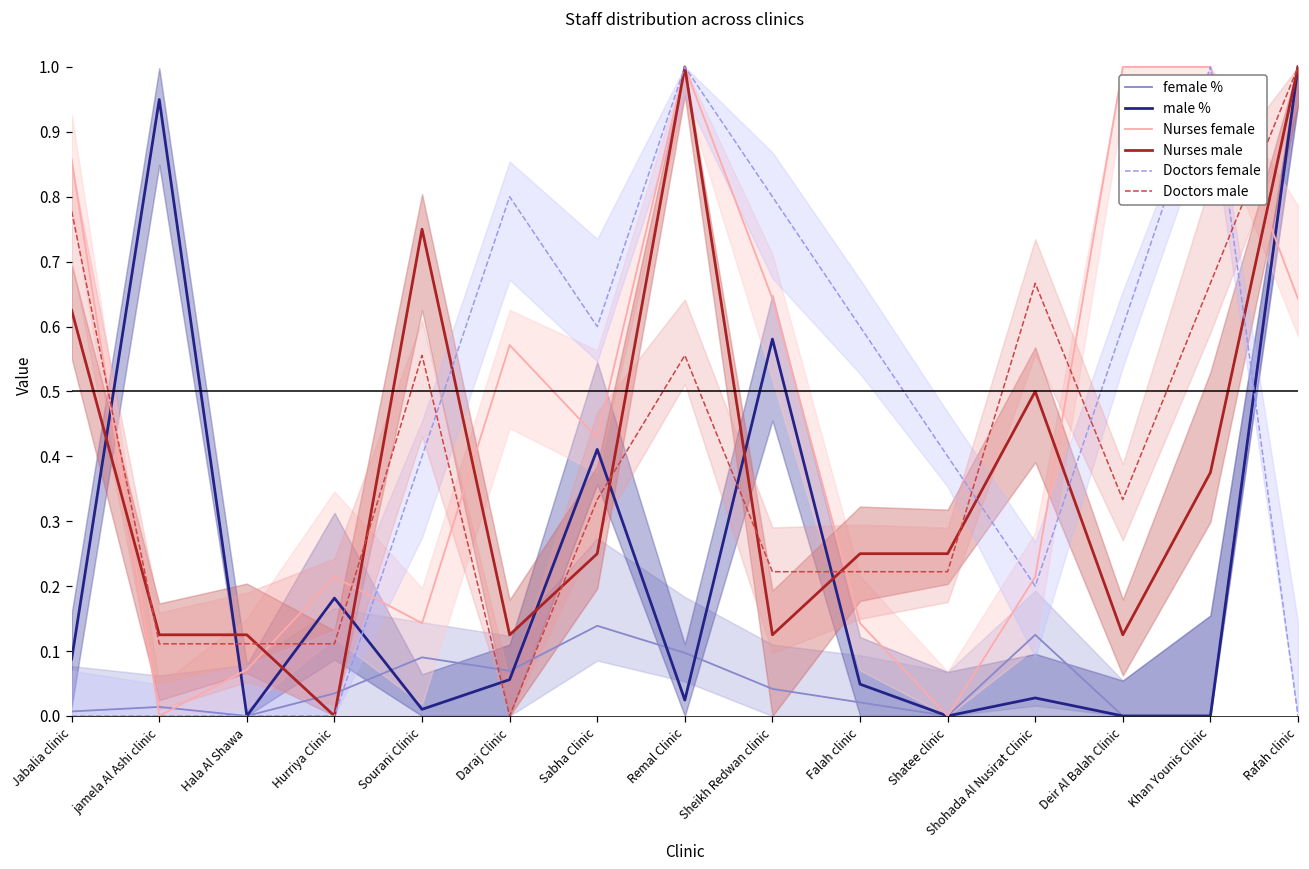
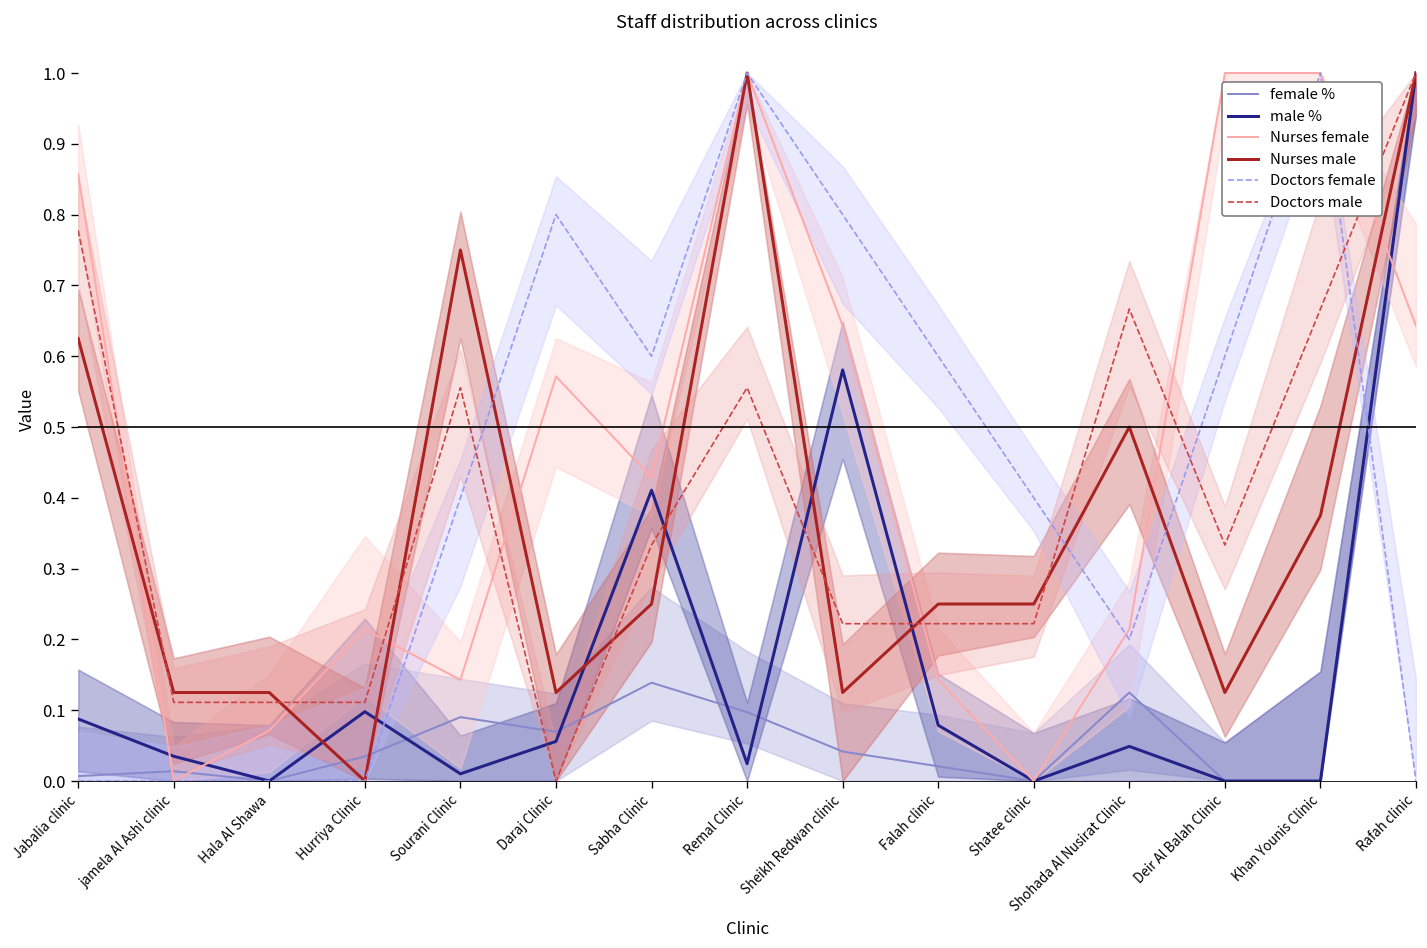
male %, jamela Al Ashi clinic: 0.95 -> 0.03
male %, Hurriya Clinic: 0.18 -> 0.10
male %, Falah clinic: 0.05 -> 0.08
male %, Shohada Al Nusirat Clinic: 0.03 -> 0.05
